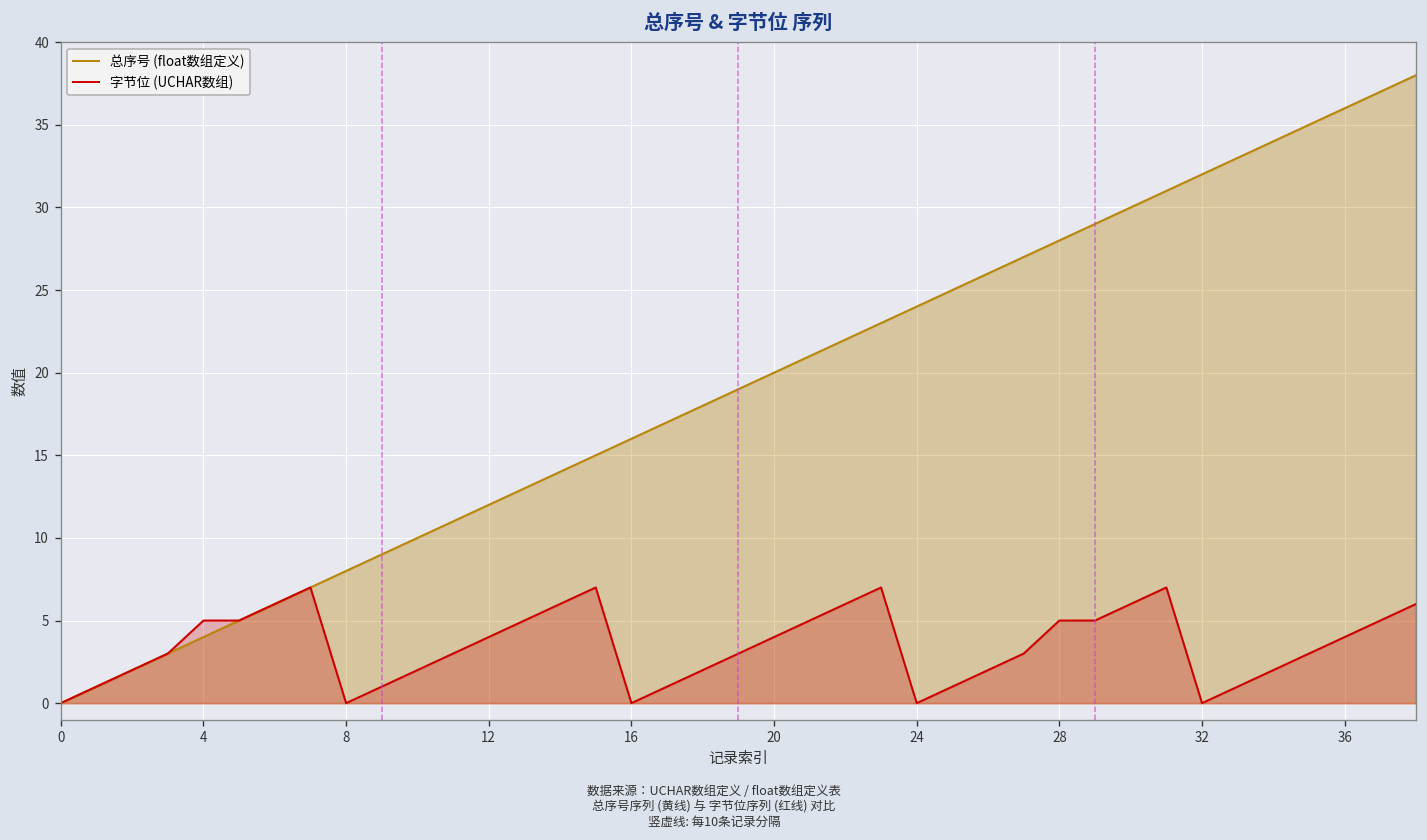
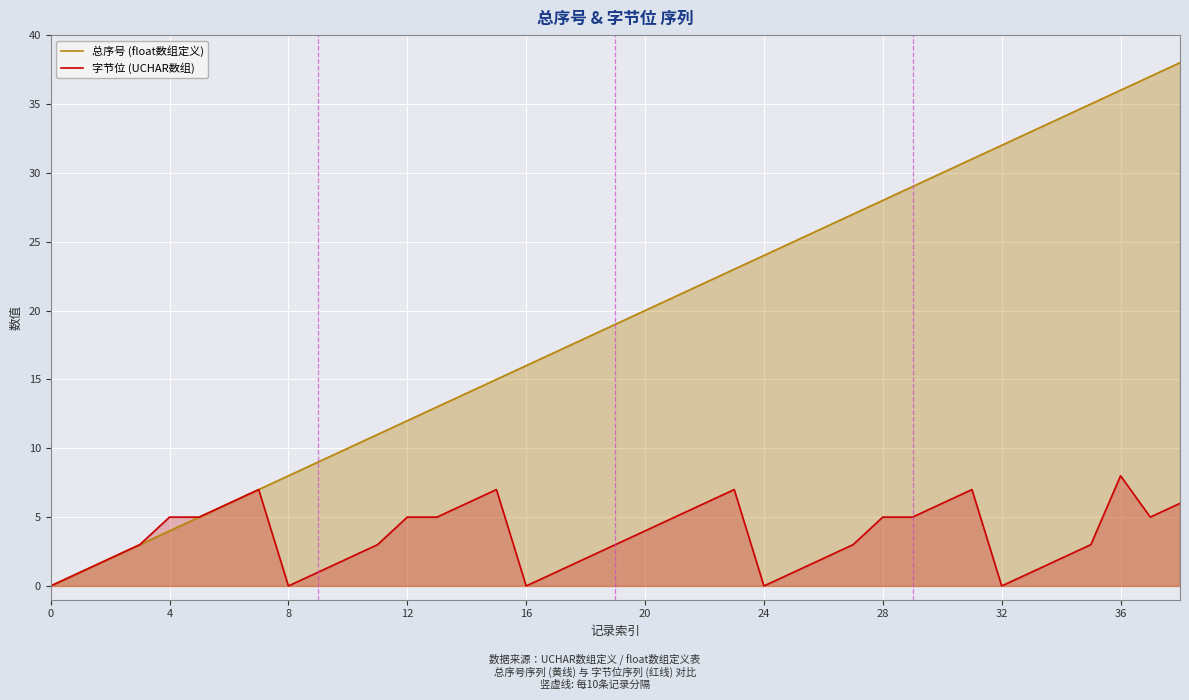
字节位 (UCHAR数组), 12: 4 -> 5
字节位 (UCHAR数组), 36: 4 -> 8
